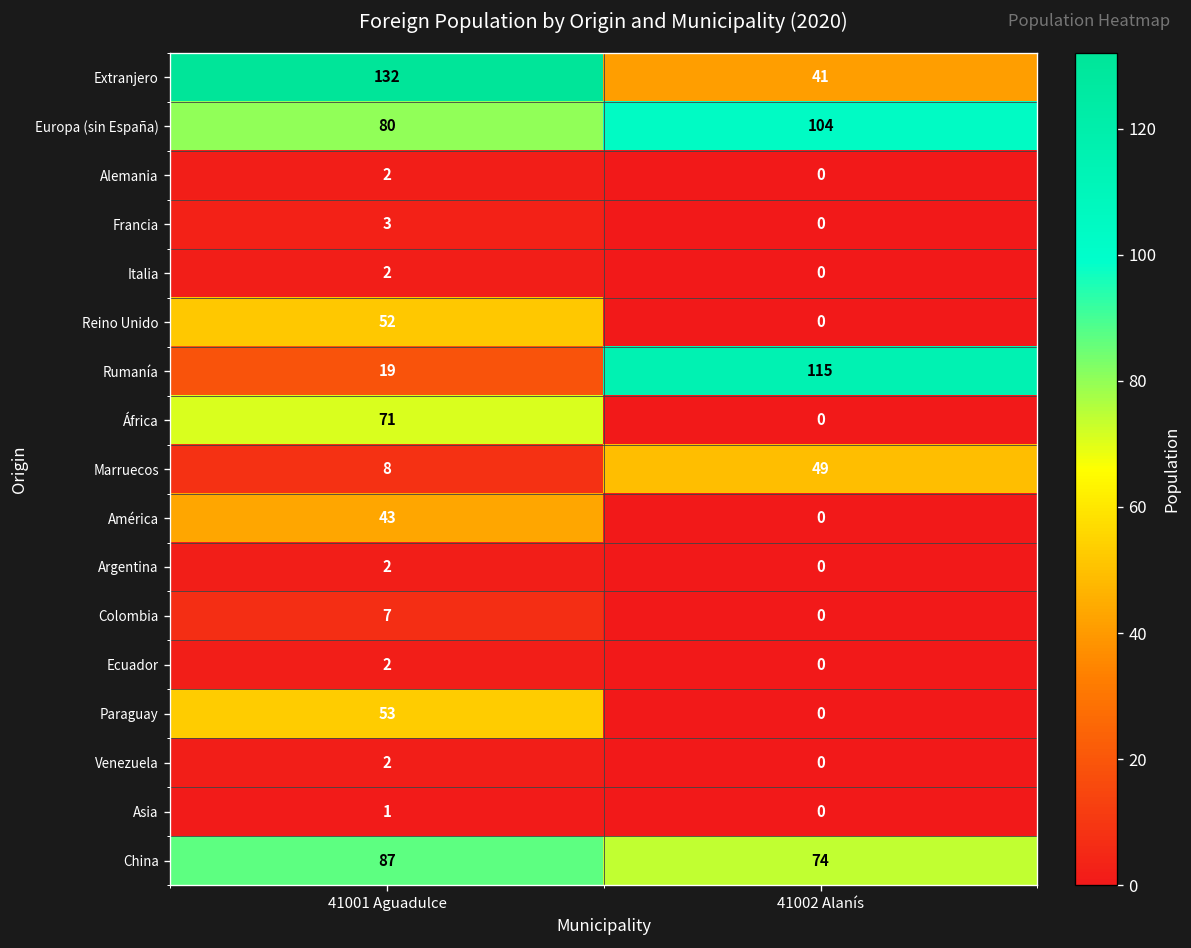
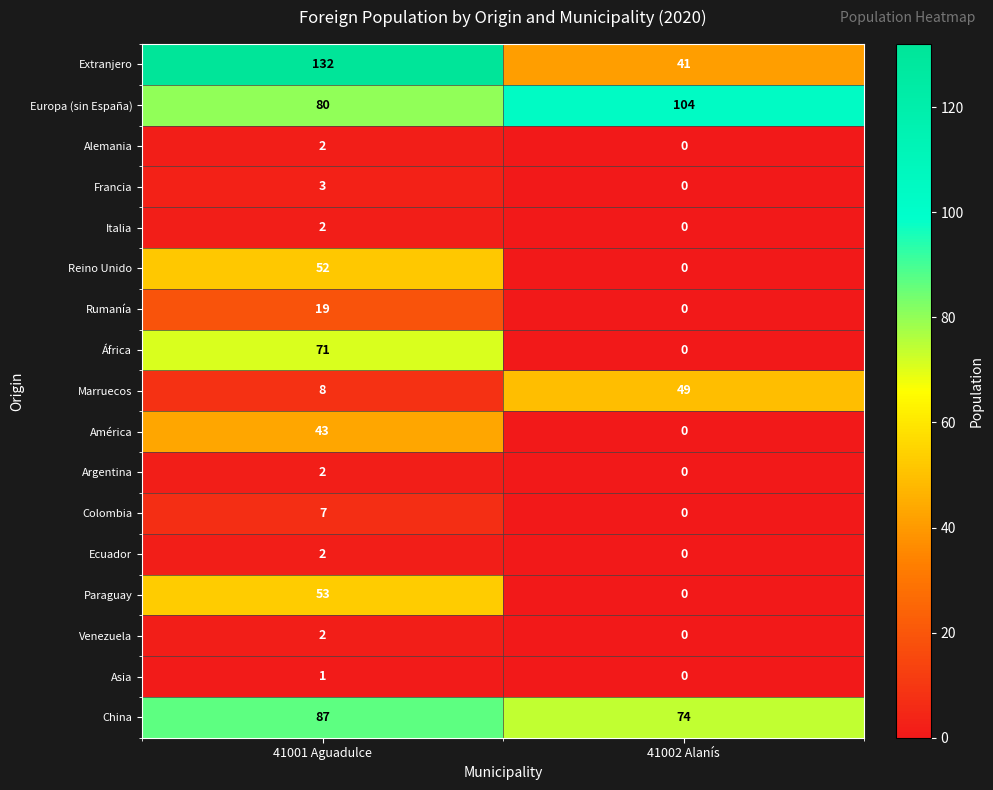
Rumanía, 41002 Alanís: 115 -> 0
